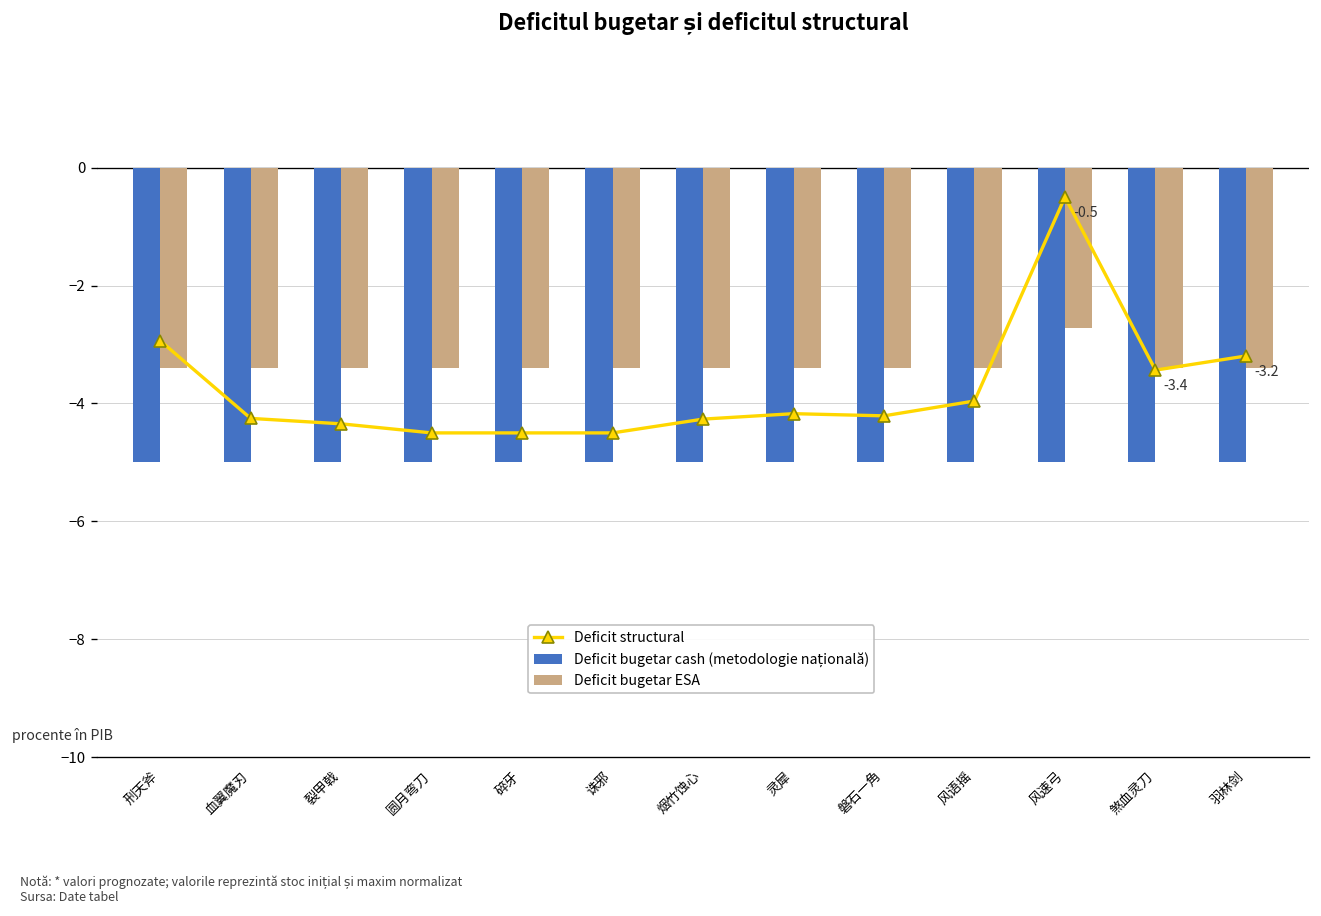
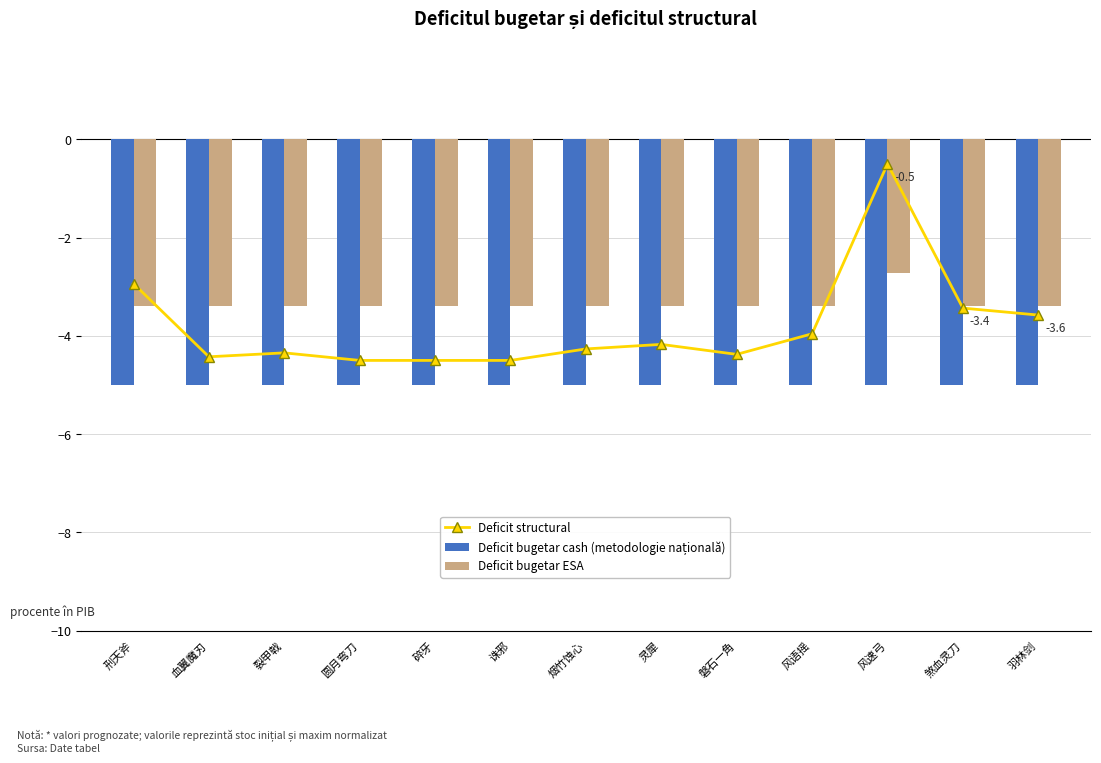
Deficit structural, 血翼魔刃: -4.3 -> -4.4
Deficit structural, 磐石一角: -4.2 -> -4.4
Deficit structural, 羽林剑: -3.2 -> -3.6
